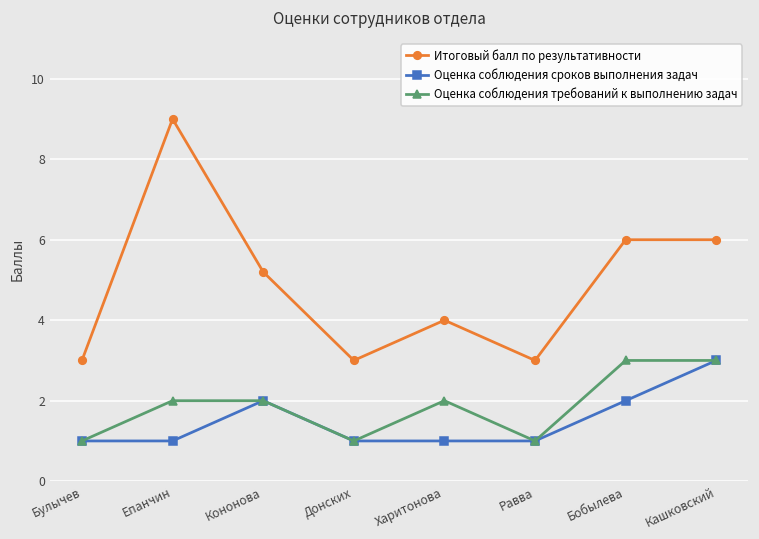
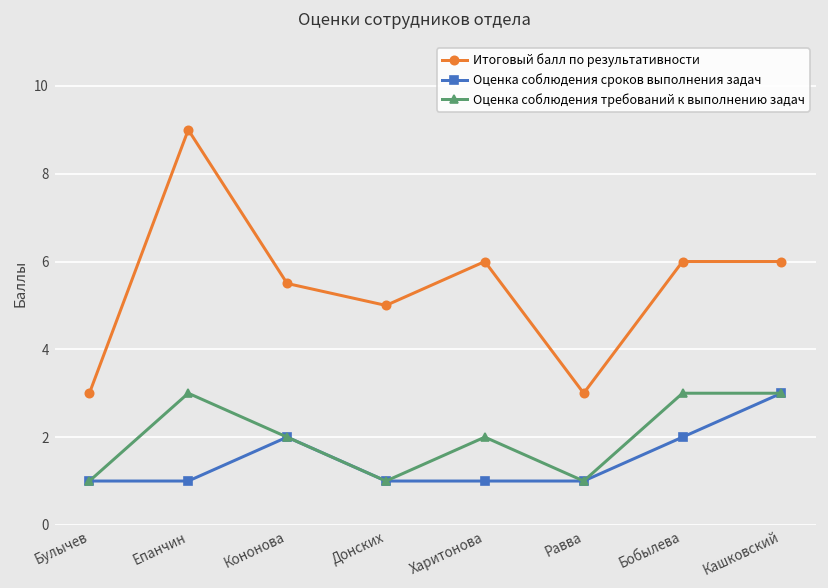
Оценка соблюдения требований к выполнению задач, Епанчин: 2 -> 3
Итоговый балл по результативности, Кононова: 5.2 -> 5.5
Итоговый балл по результативности, Донских: 3 -> 5
Итоговый балл по результативности, Харитонова: 4 -> 6
